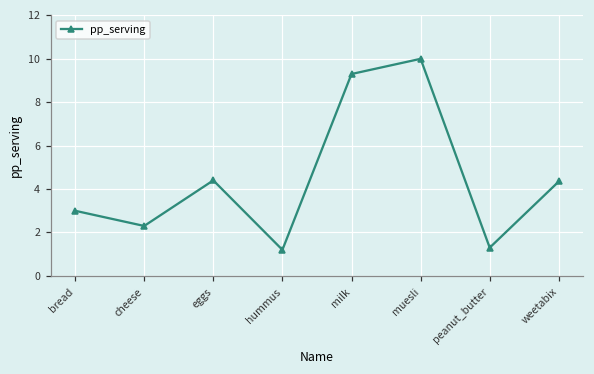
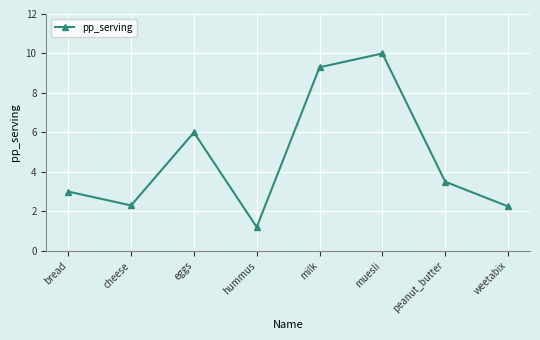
eggs: 4.4 -> 6.0
peanut_butter: 1.3 -> 3.5
weetabix: 4.4 -> 2.3
